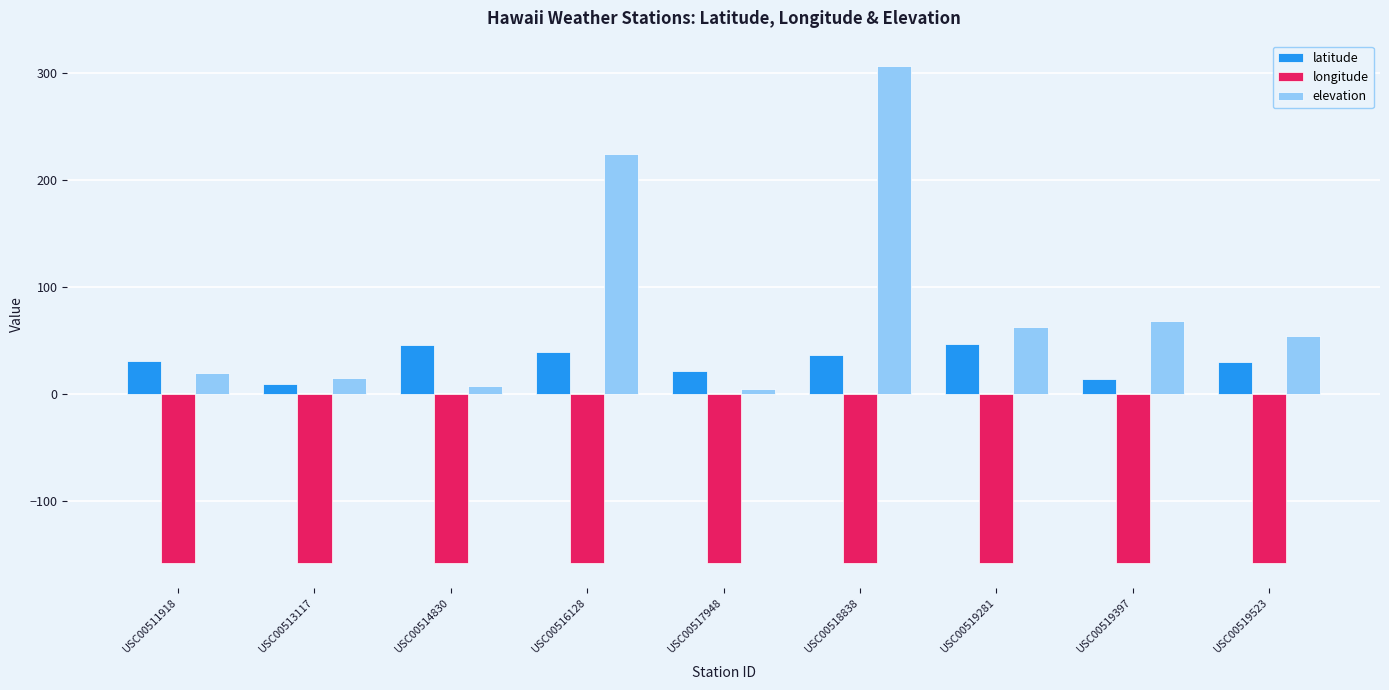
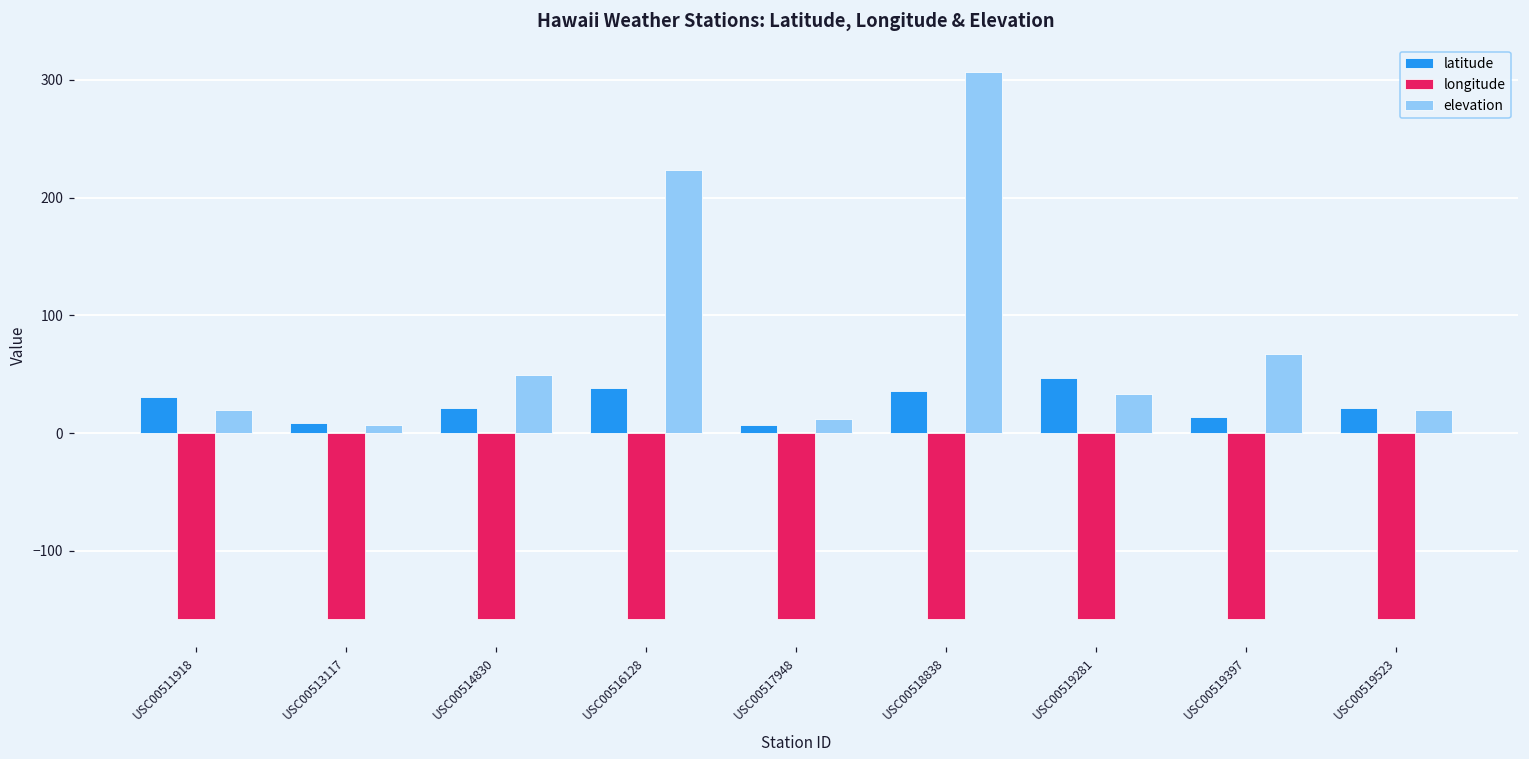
elevation, USC00513117: 15 -> 7
latitude, USC00514830: 45 -> 22
elevation, USC00514830: 7 -> 50
latitude, USC00517948: 21 -> 7
elevation, USC00517948: 4 -> 12
elevation, USC00519281: 62 -> 33
latitude, USC00519523: 29 -> 21
elevation, USC00519523: 54 -> 20
